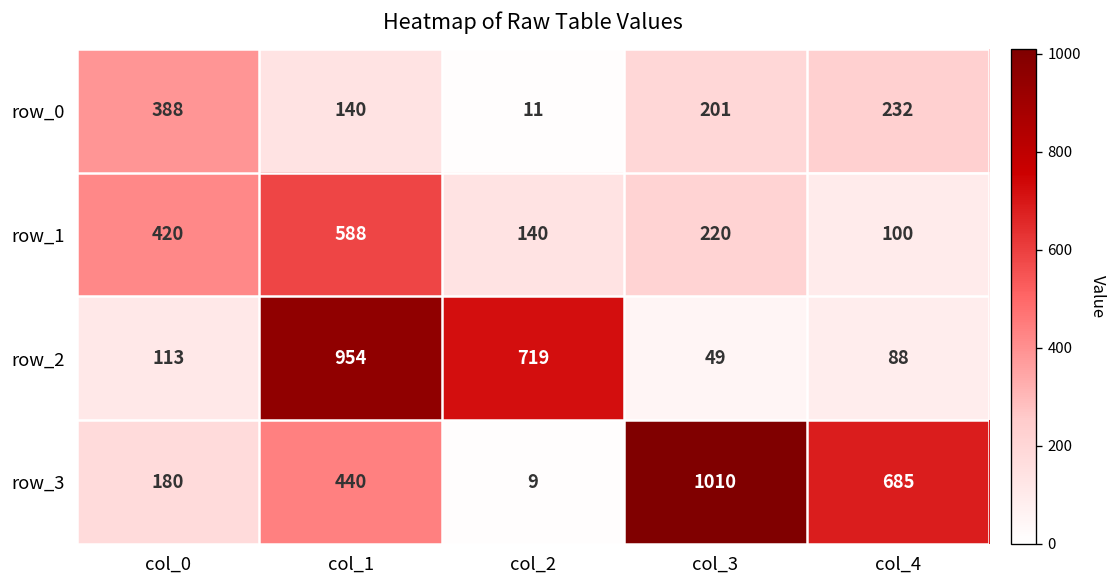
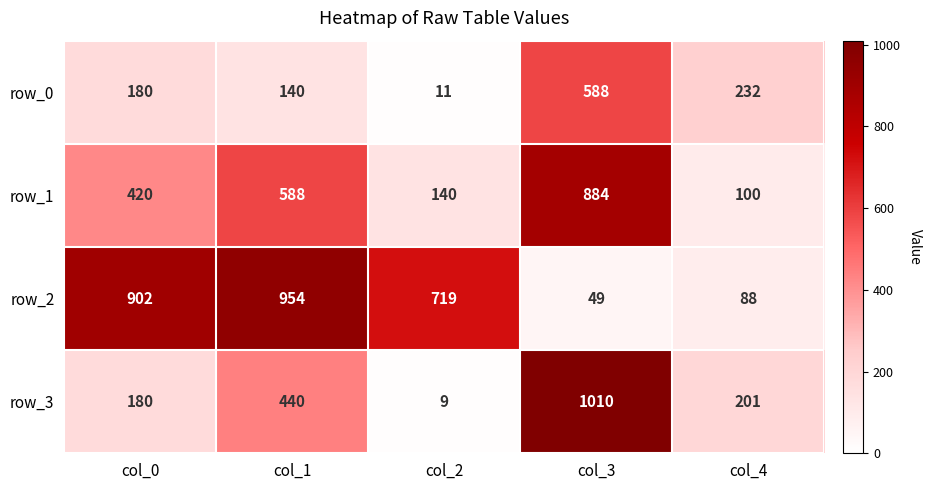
row_0, col_0: 388 -> 180
row_0, col_3: 201 -> 588
row_1, col_3: 220 -> 884
row_2, col_0: 113 -> 902
row_3, col_4: 685 -> 201
